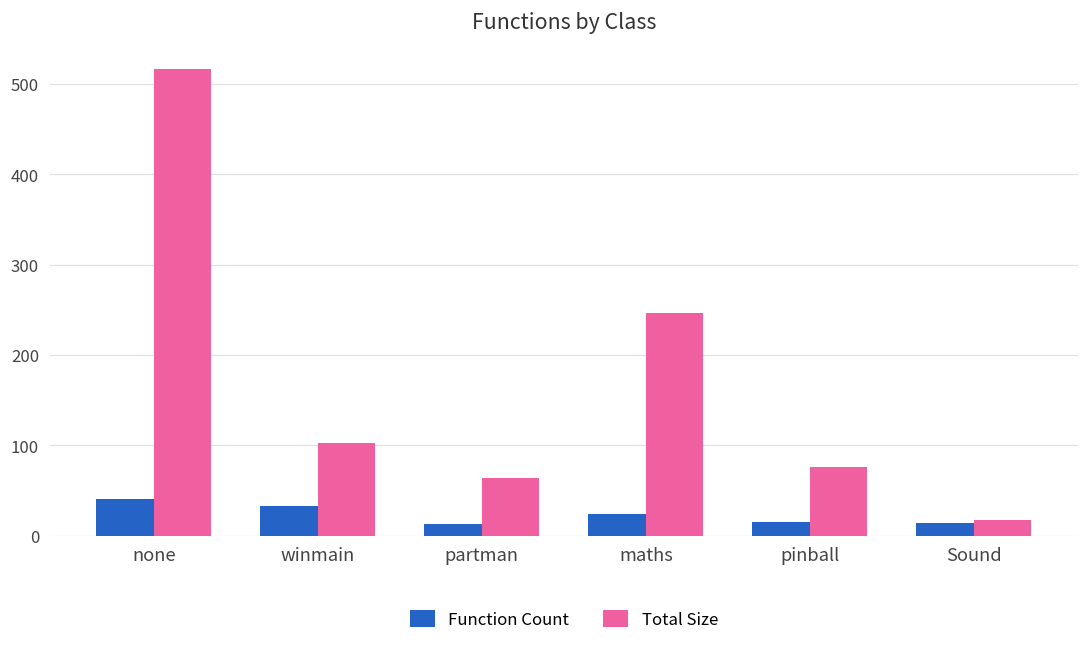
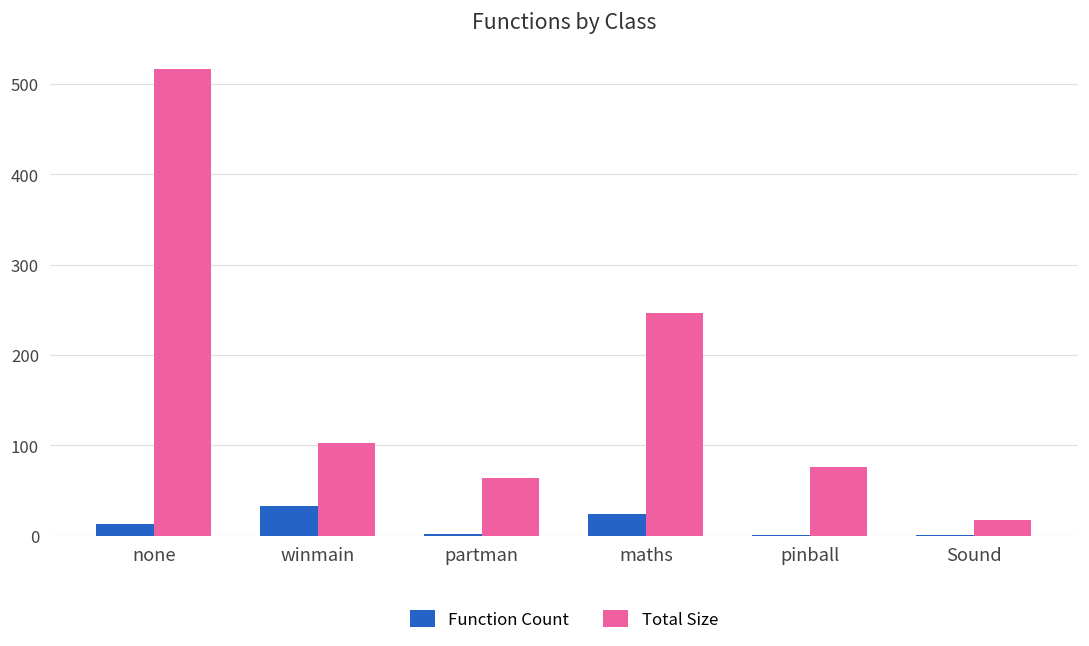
Function Count, none: 40 -> 10
Function Count, partman: 10 -> 0
Function Count, pinball: 20 -> 0
Function Count, Sound: 10 -> 0
